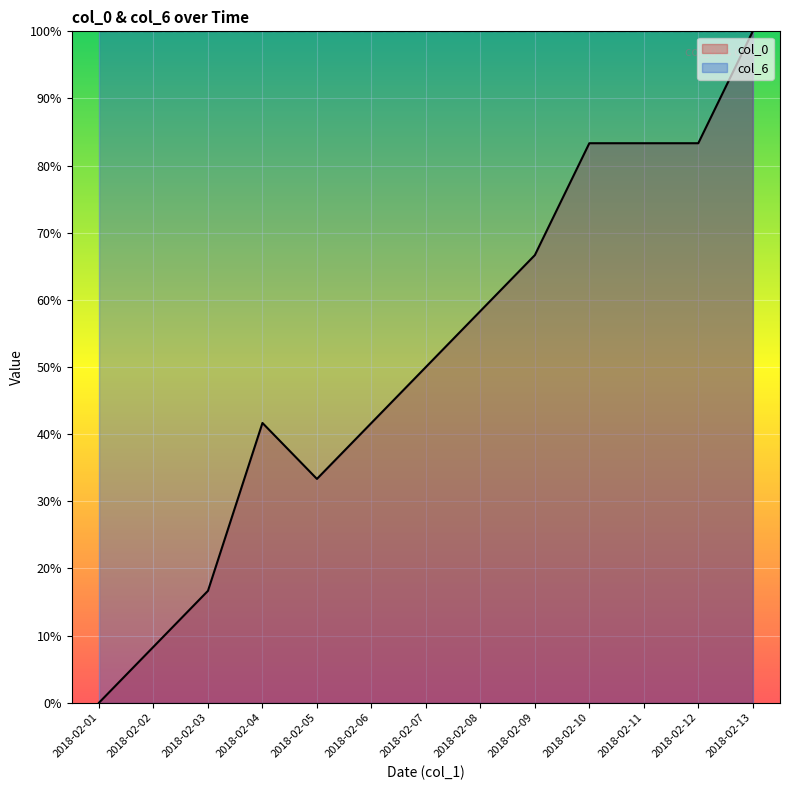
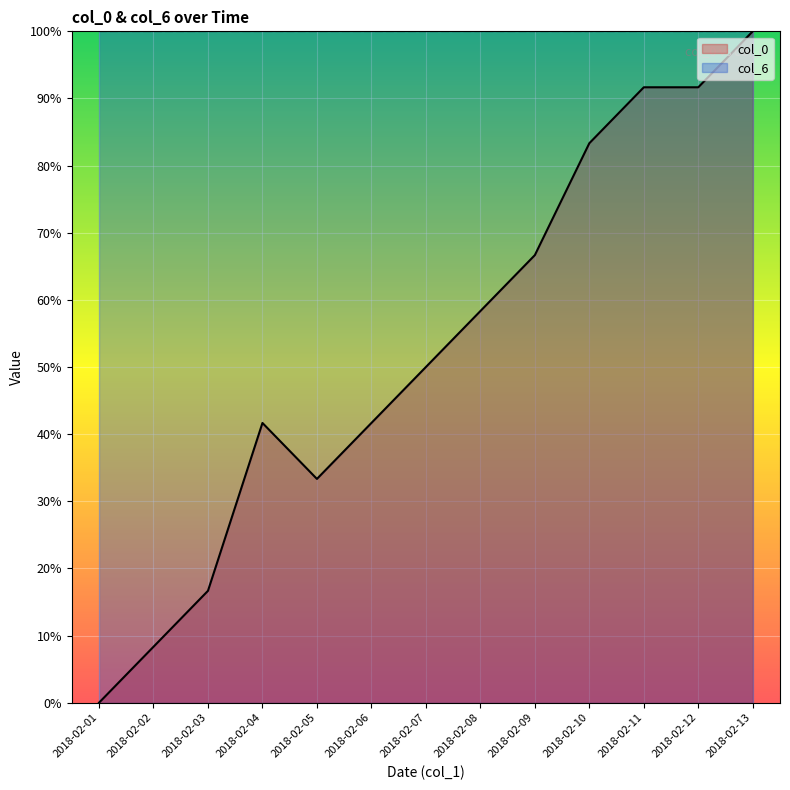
col_0, 2018-02-11: 83% -> 92%
col_0, 2018-02-12: 83% -> 92%
